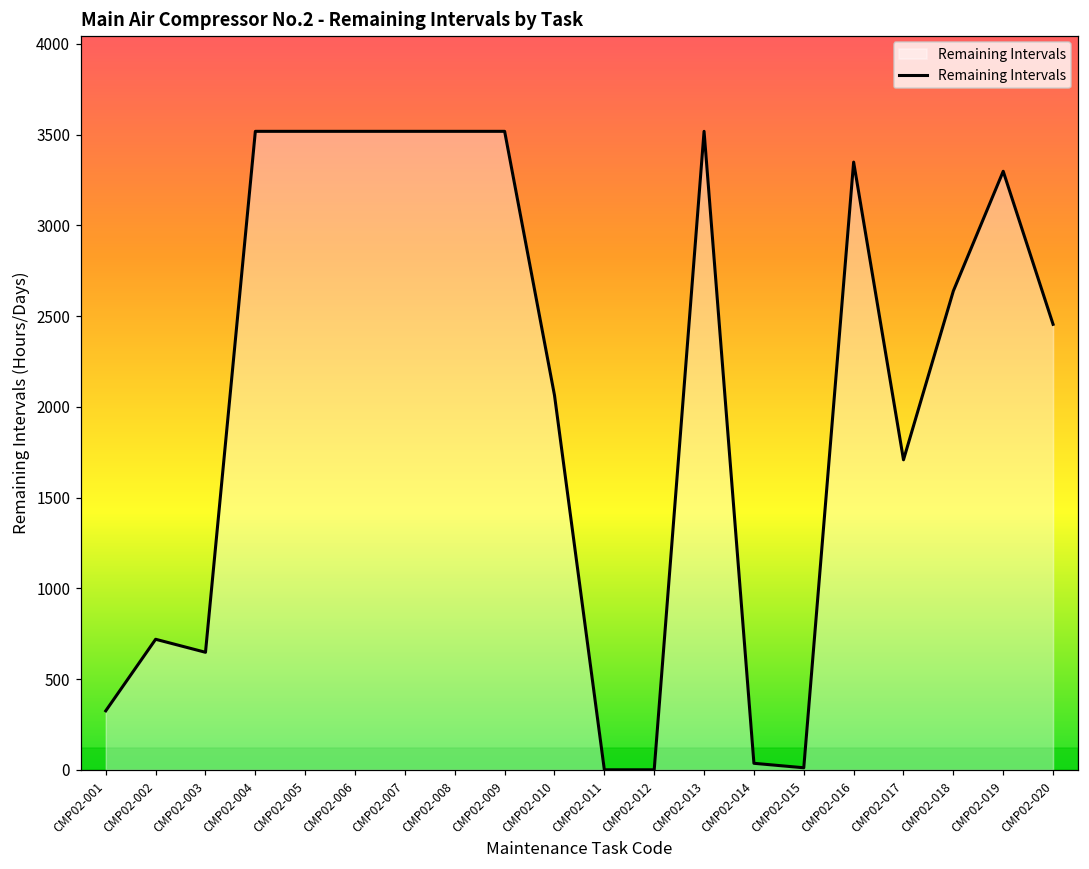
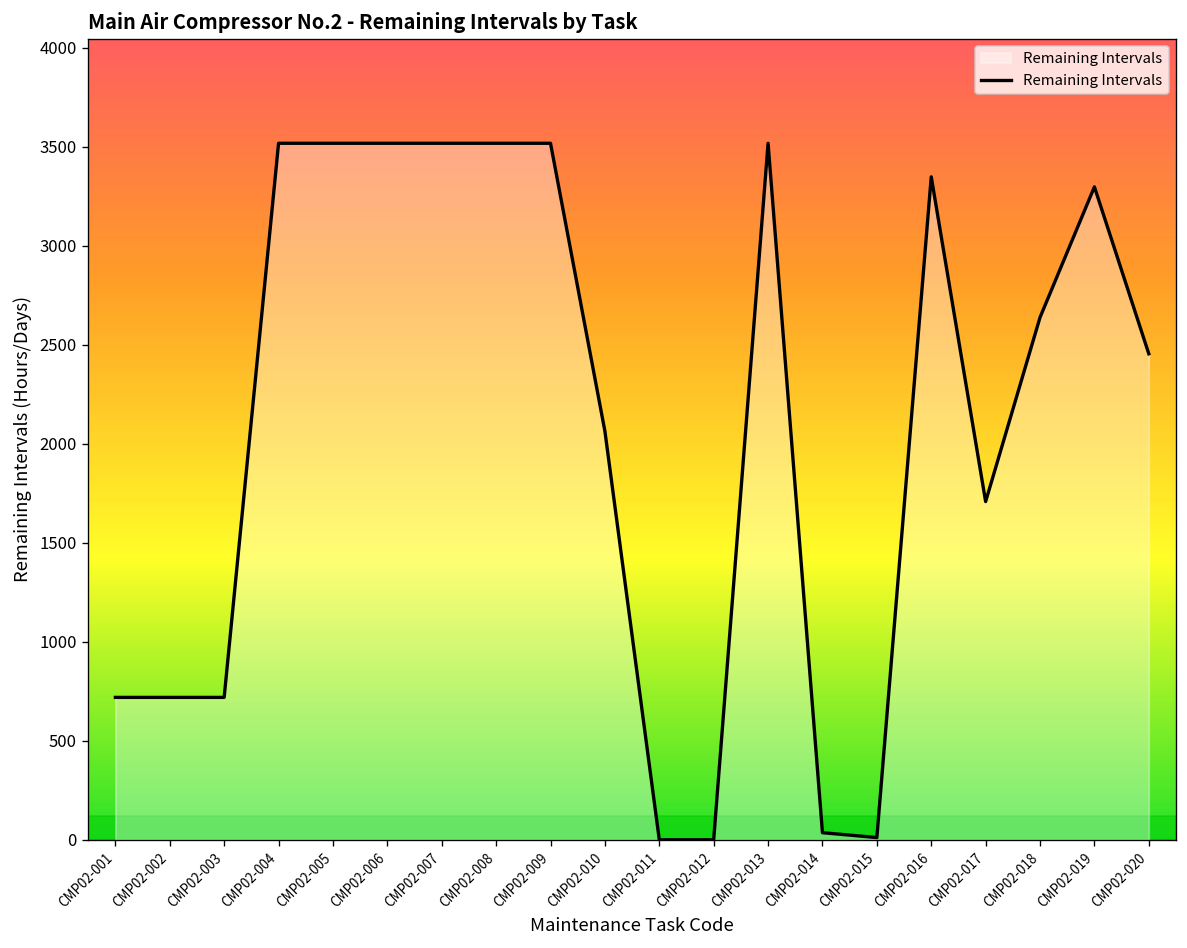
CMP02-001: 320 -> 720
CMP02-003: 650 -> 720
